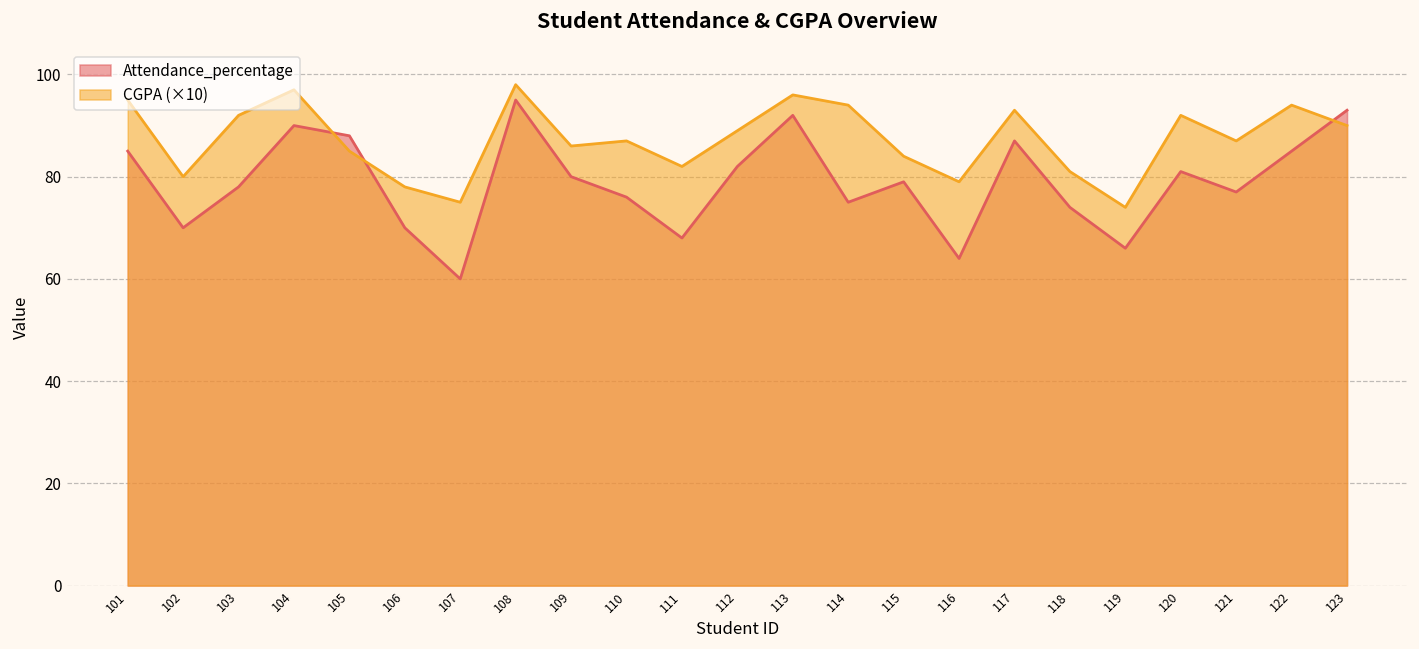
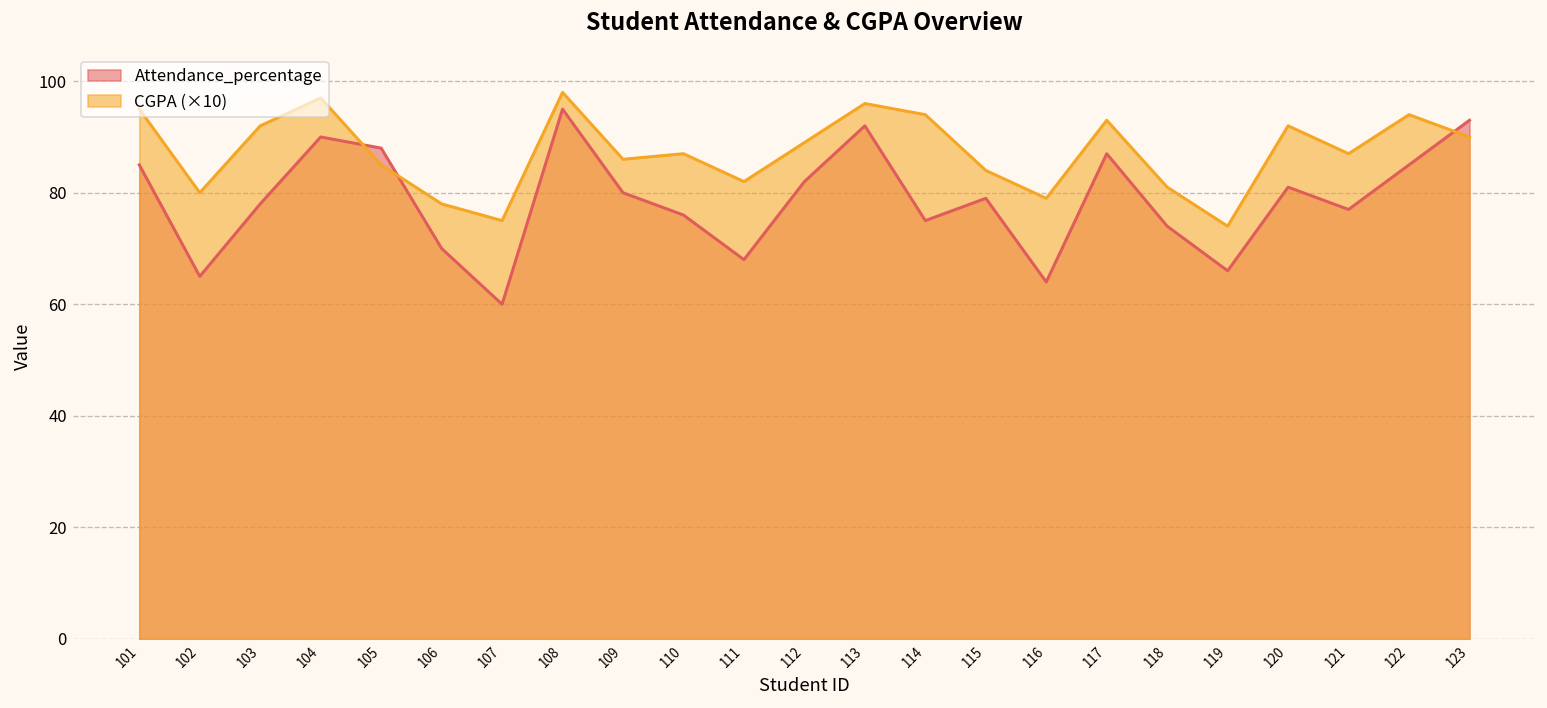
Attendance_percentage, 102: 70 -> 65
